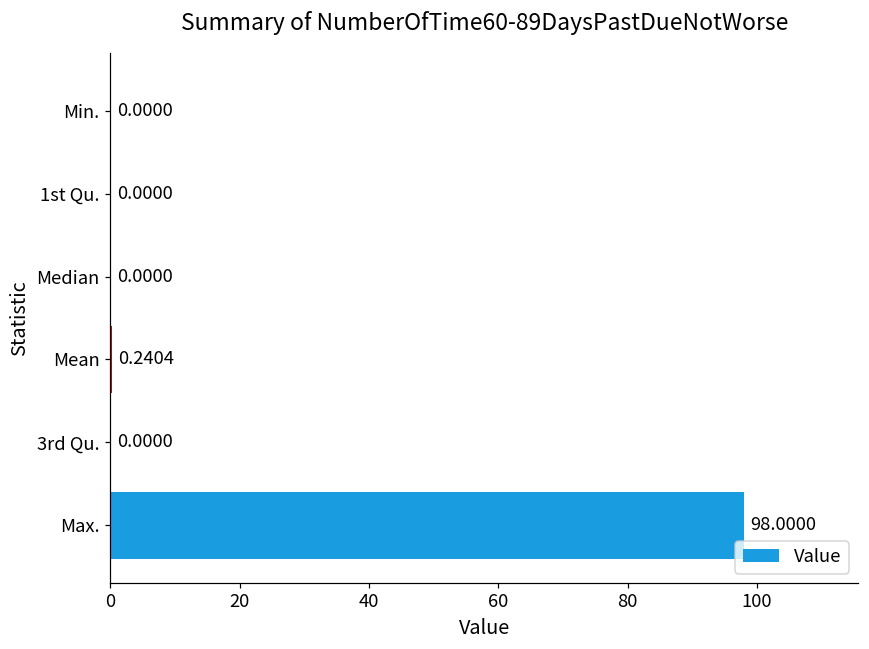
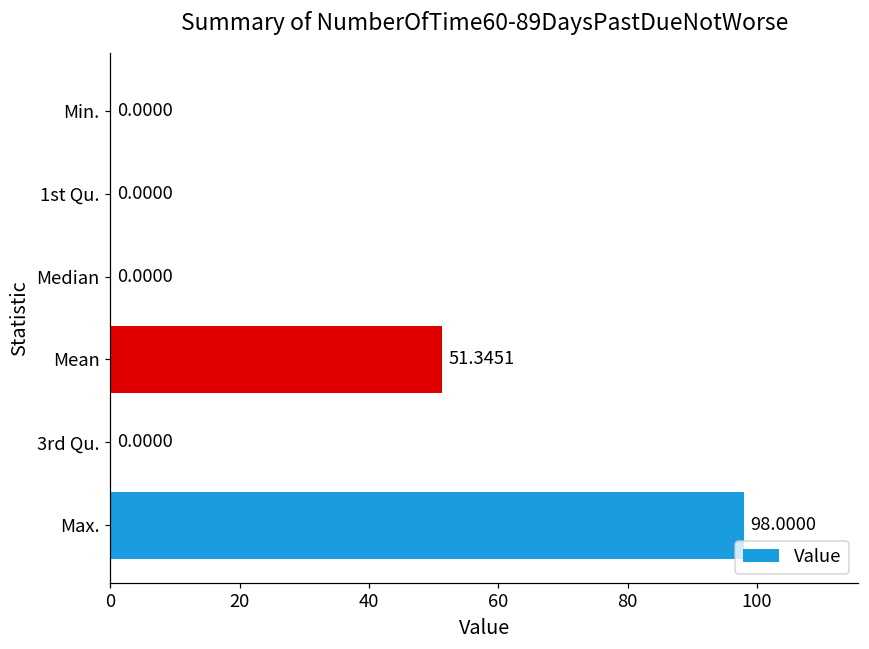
Mean: 0.2404 -> 51.3451
